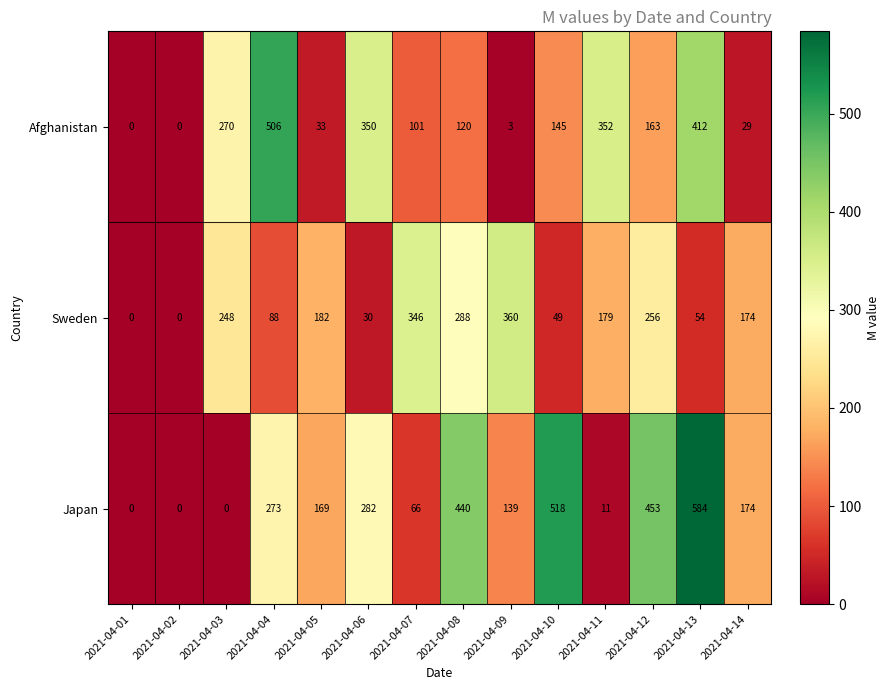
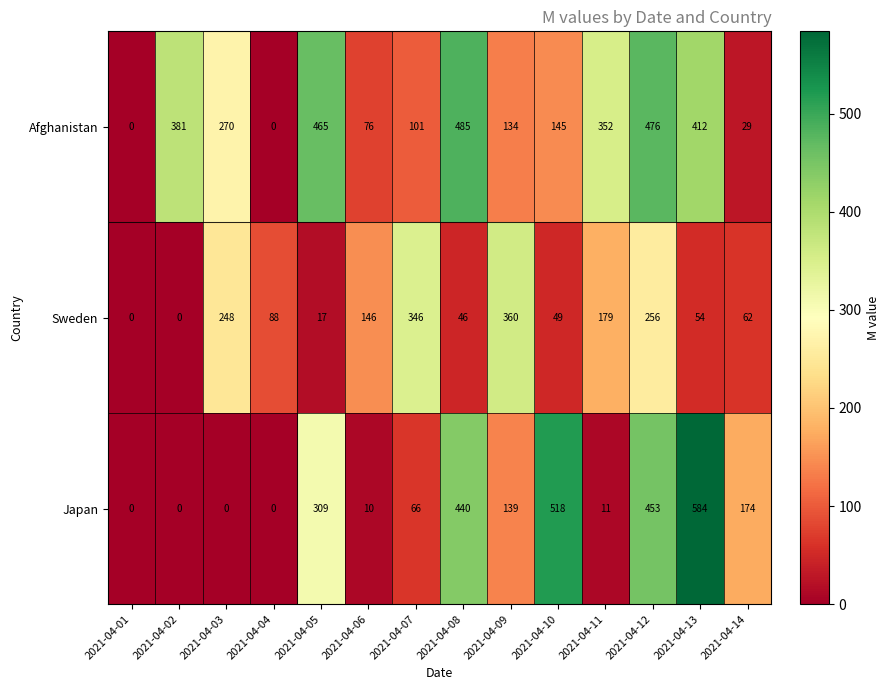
Afghanistan, 2021-04-02: 0 -> 381
Afghanistan, 2021-04-04: 506 -> 0
Afghanistan, 2021-04-05: 33 -> 465
Afghanistan, 2021-04-06: 350 -> 76
Afghanistan, 2021-04-08: 120 -> 485
Afghanistan, 2021-04-09: 3 -> 134
Afghanistan, 2021-04-12: 163 -> 476
Sweden, 2021-04-05: 182 -> 17
Sweden, 2021-04-06: 30 -> 146
Sweden, 2021-04-08: 288 -> 46
Sweden, 2021-04-14: 174 -> 62
Japan, 2021-04-04: 273 -> 0
Japan, 2021-04-05: 169 -> 309
Japan, 2021-04-06: 282 -> 10
